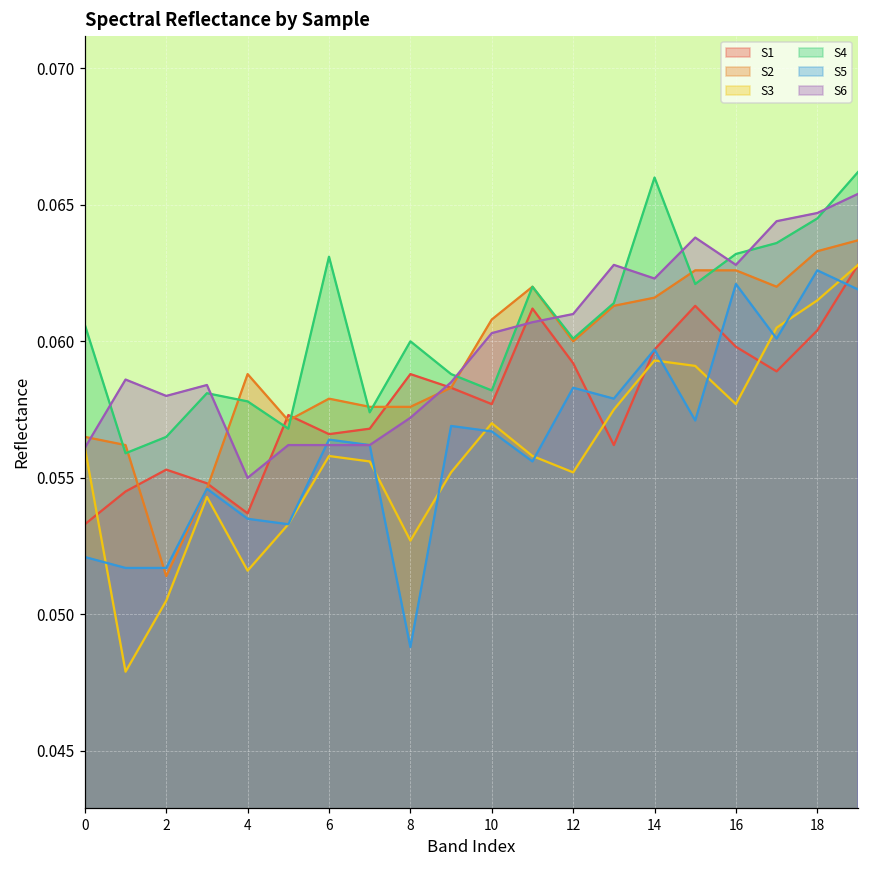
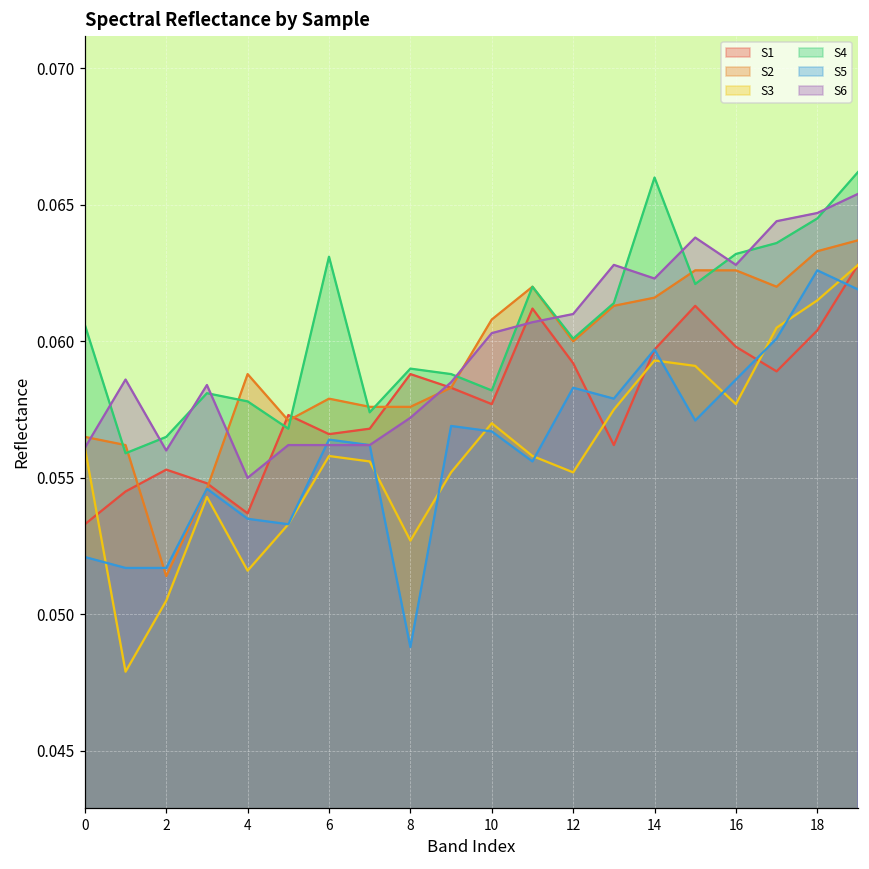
S6, 2: 0.058 -> 0.056
S4, 8: 0.060 -> 0.059
S5, 16: 0.0621 -> 0.0586
